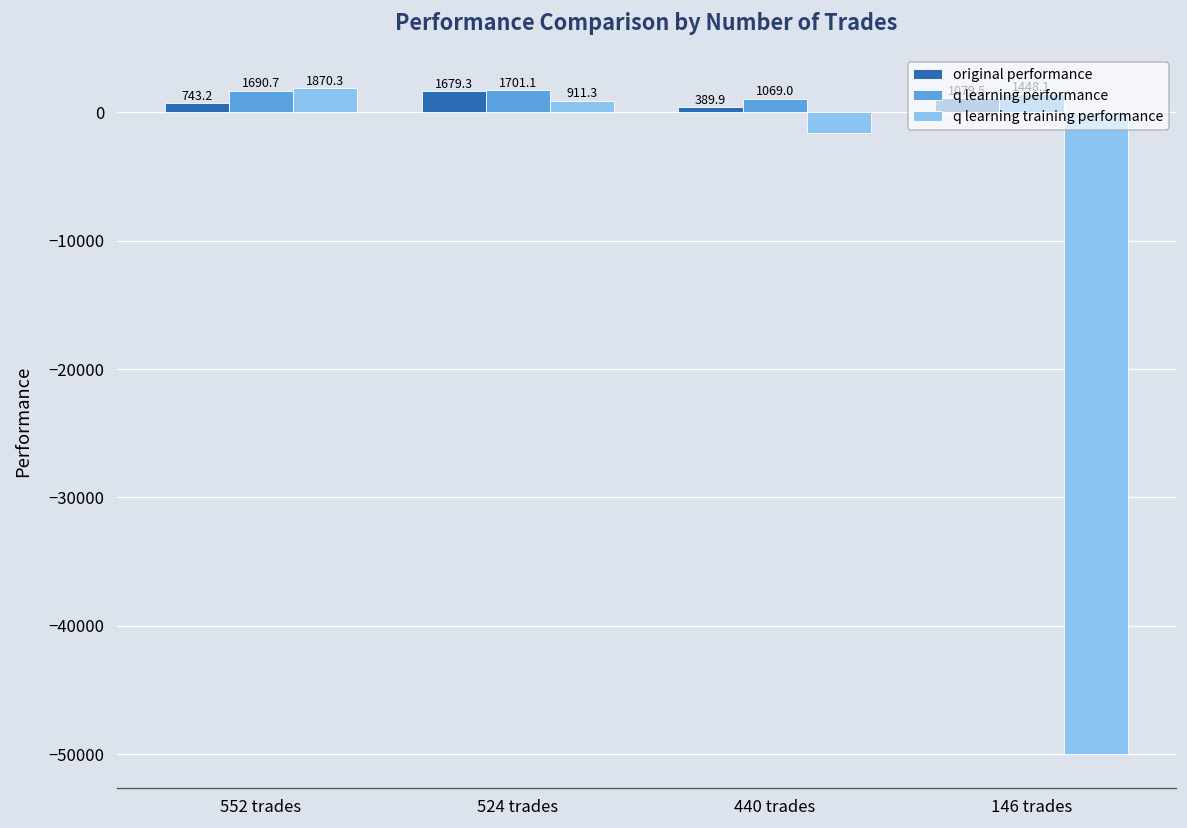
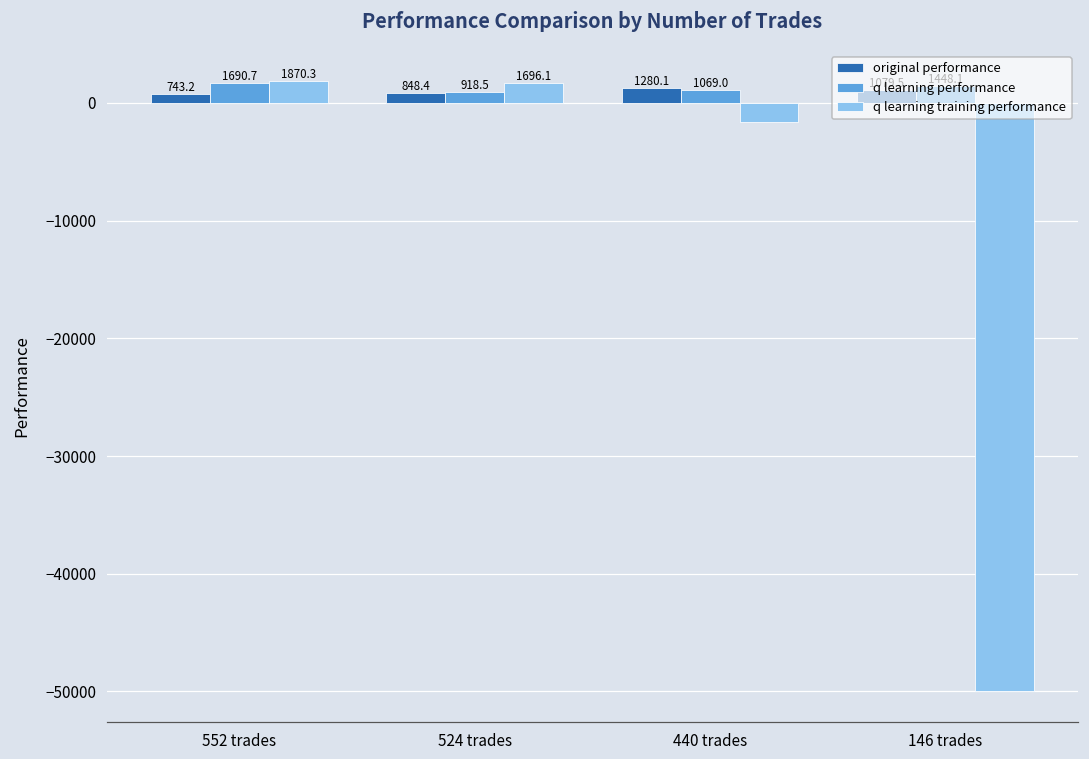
original performance, 524 trades: 1679.3 -> 848.4
q learning performance, 524 trades: 1701.1 -> 918.5
q learning training performance, 524 trades: 911.3 -> 1696.1
original performance, 440 trades: 389.9 -> 1280.1
